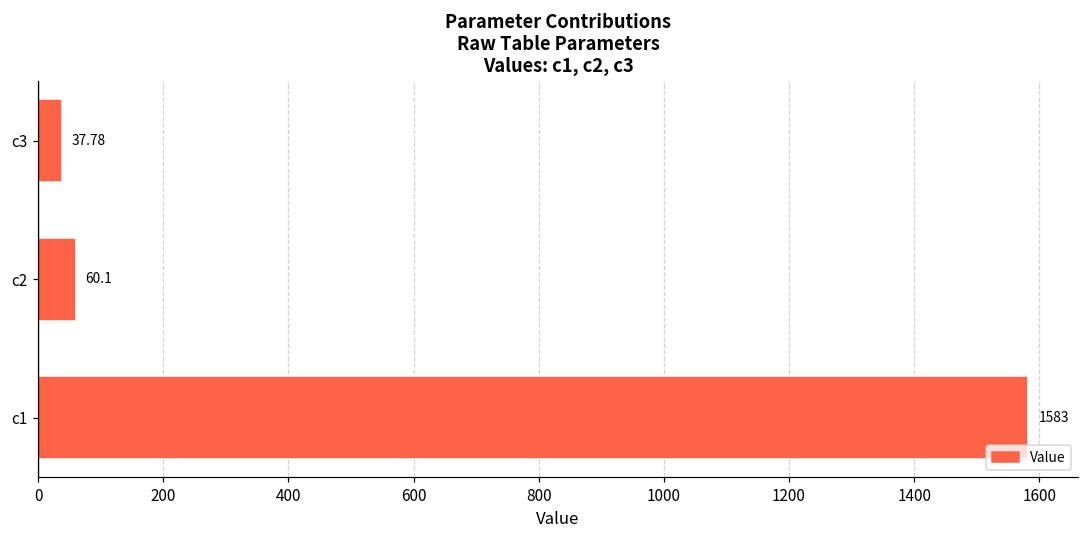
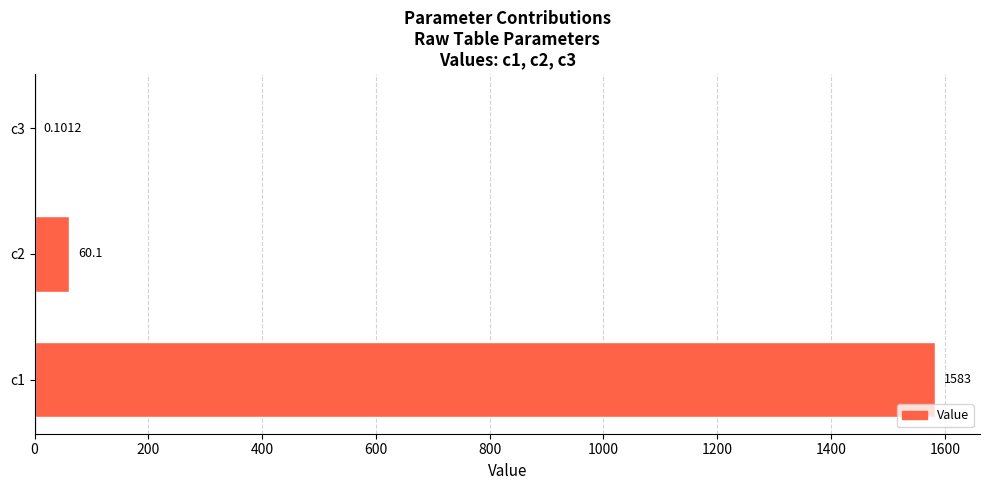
c3: 37.78 -> 0.1012
